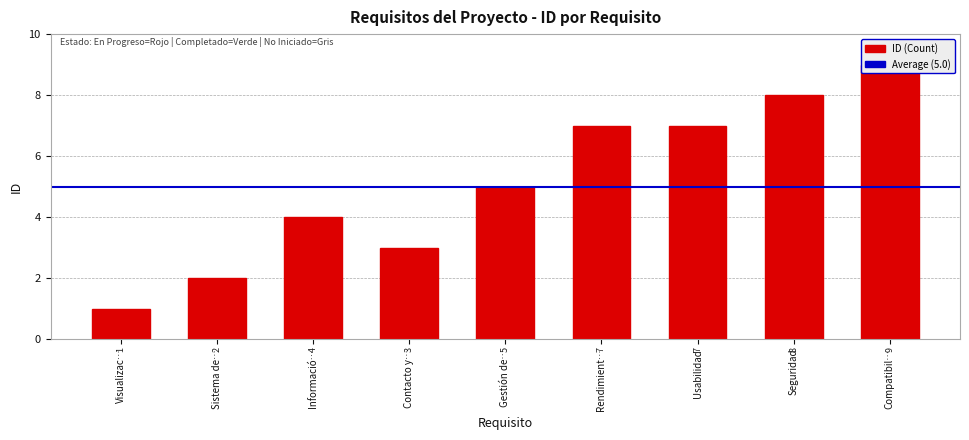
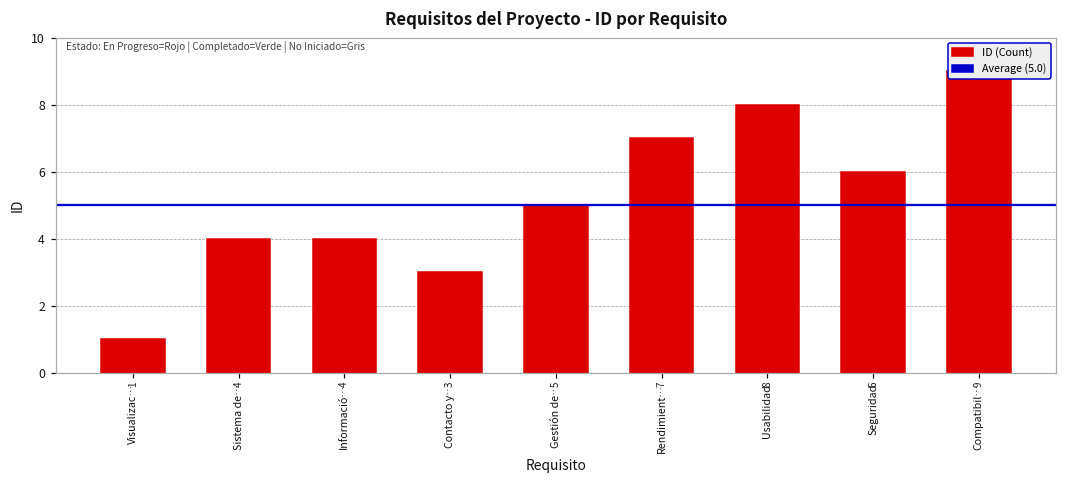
Sistema de…: 2 -> 4
Usabilidad: 7 -> 8
Seguridad: 8 -> 6
